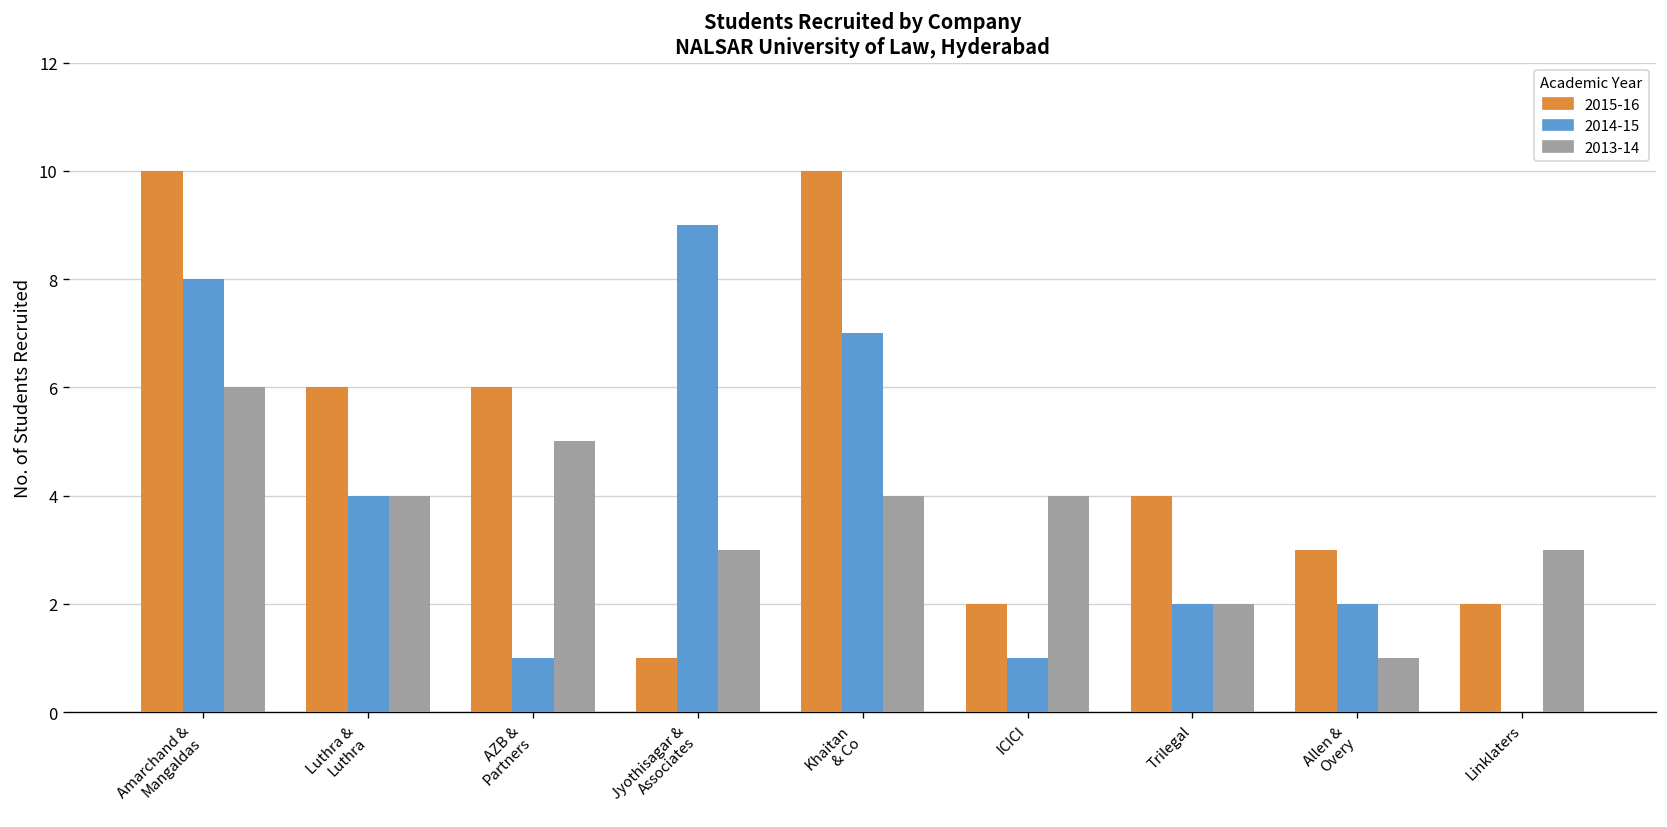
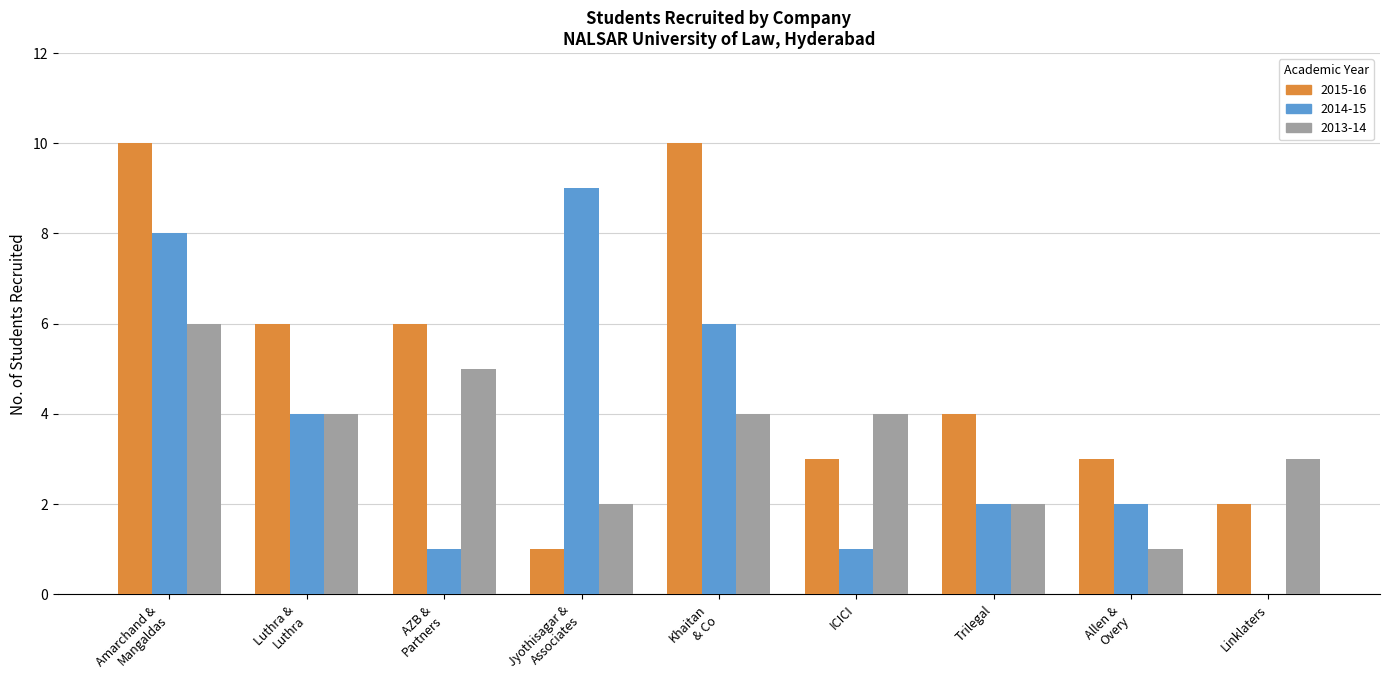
2013-14, Jyothisagar & Associates: 3 -> 2
2014-15, Khaitan & Co: 7 -> 6
2015-16, ICICI: 2 -> 3
